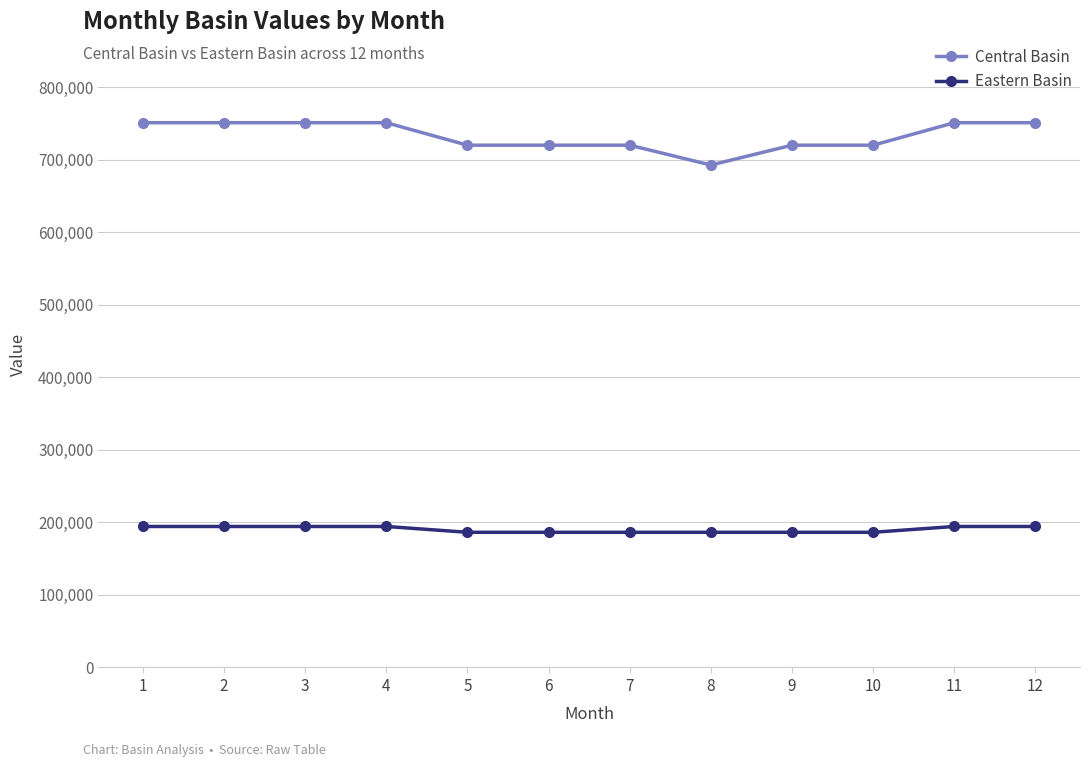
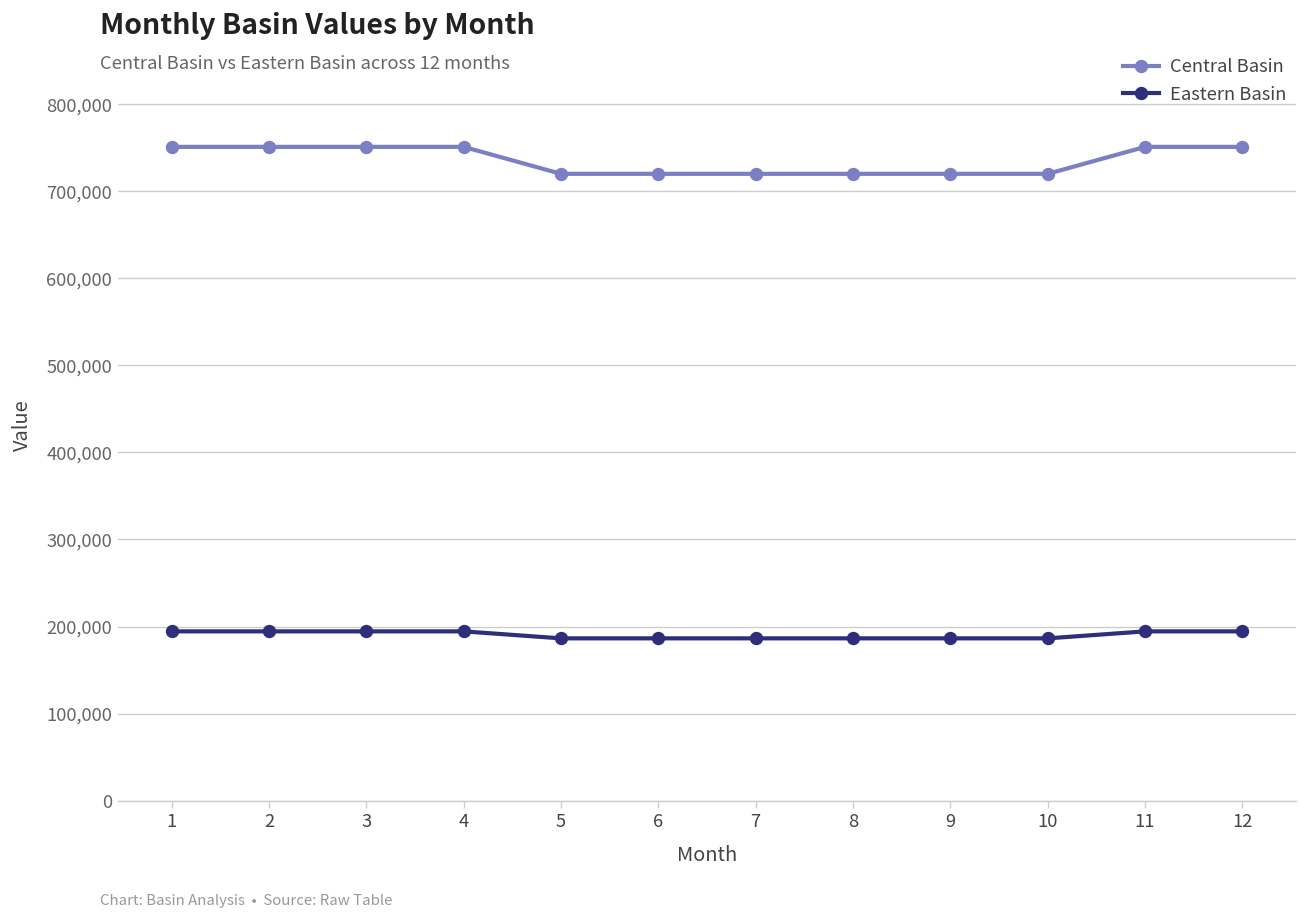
Central Basin, 8: 690,000 -> 720,000
